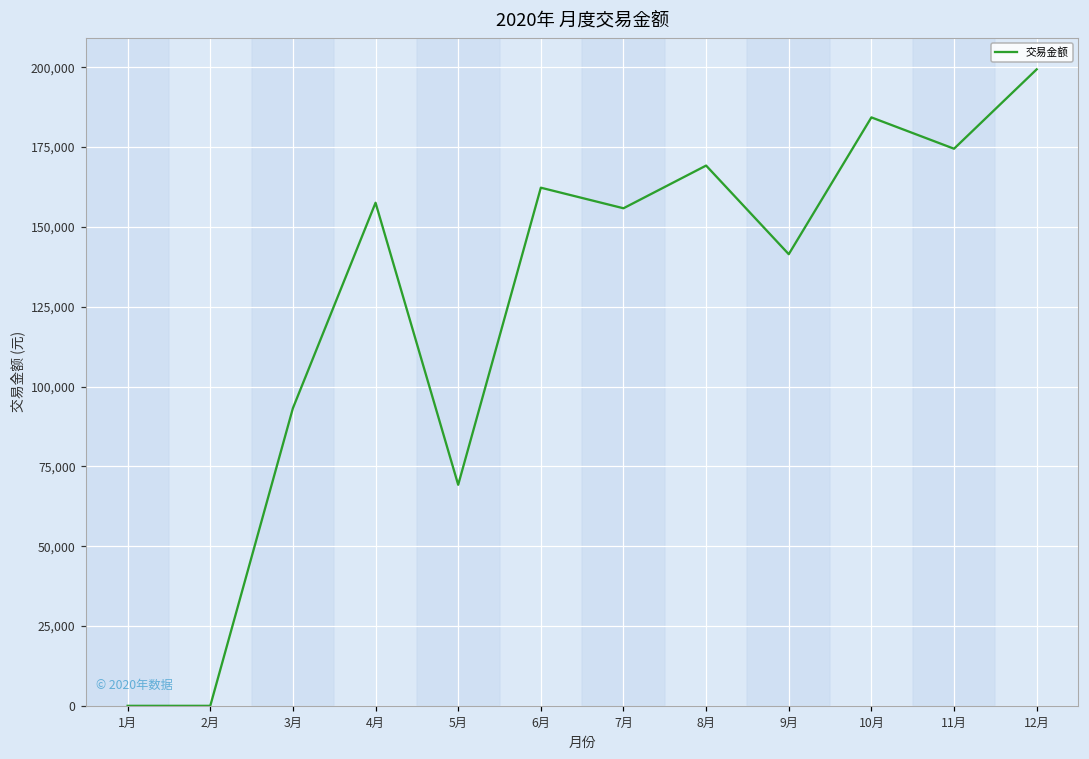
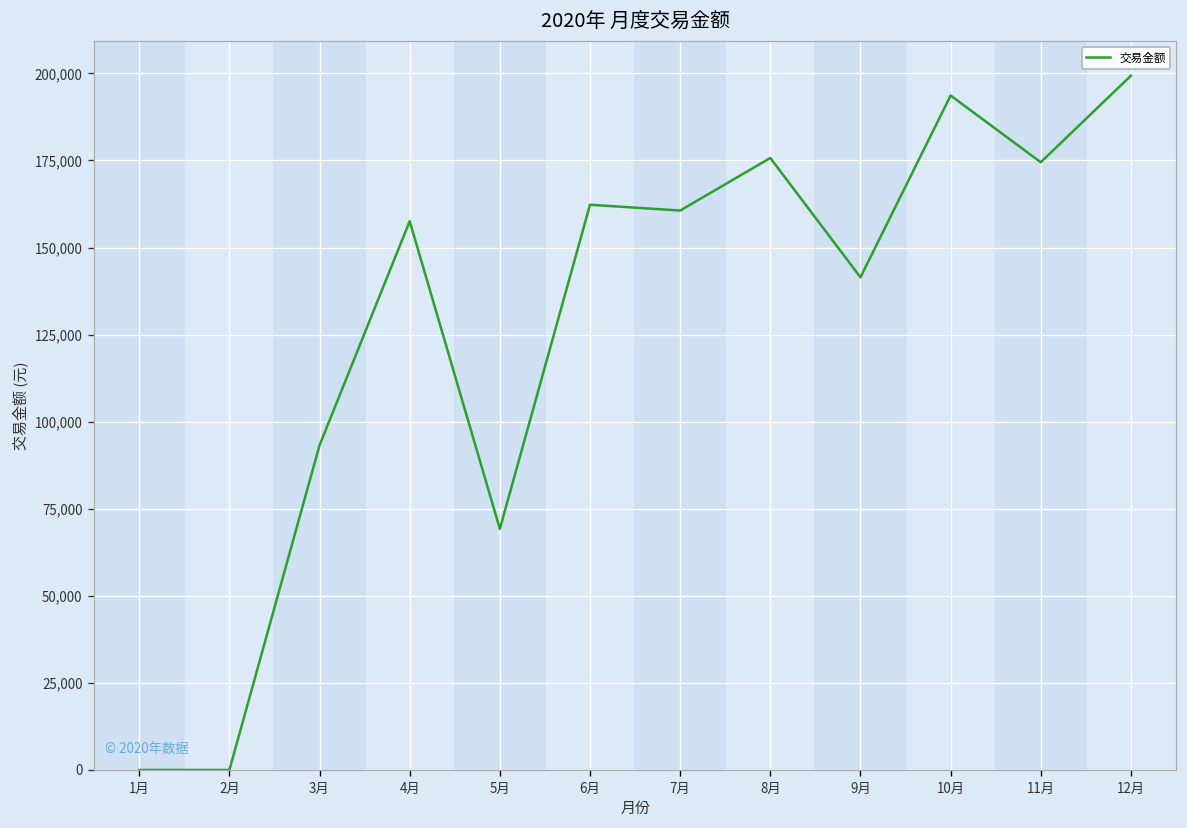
7月: 156,000 -> 161,000
8月: 169,000 -> 176,000
10月: 184,000 -> 194,000
